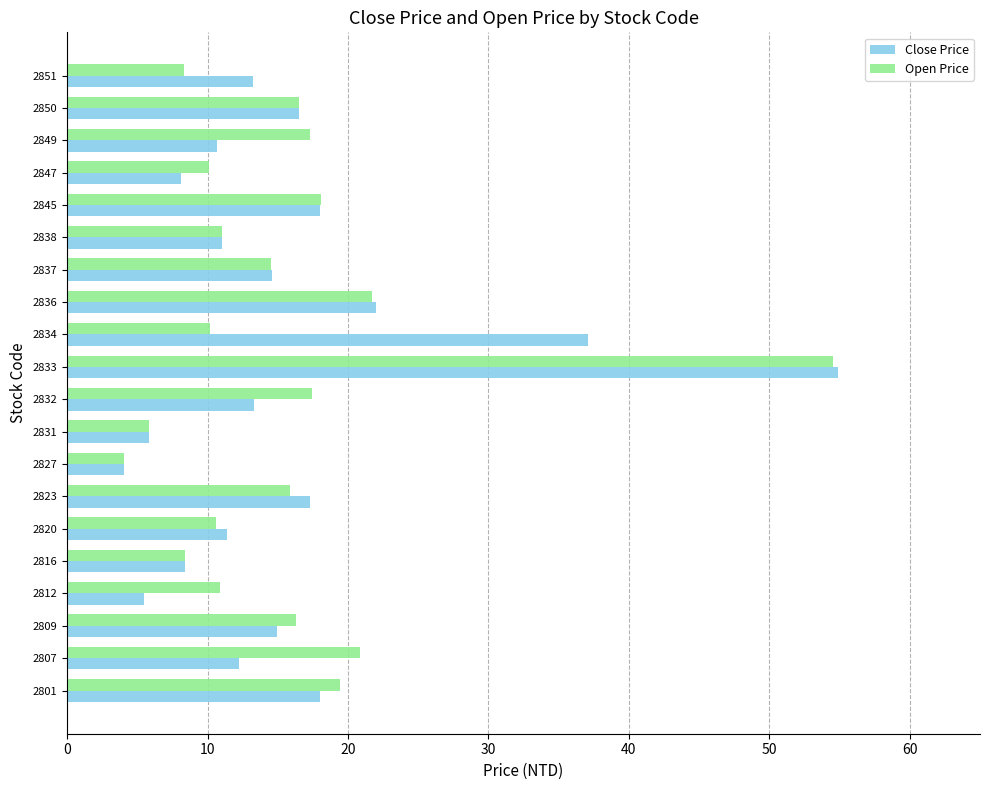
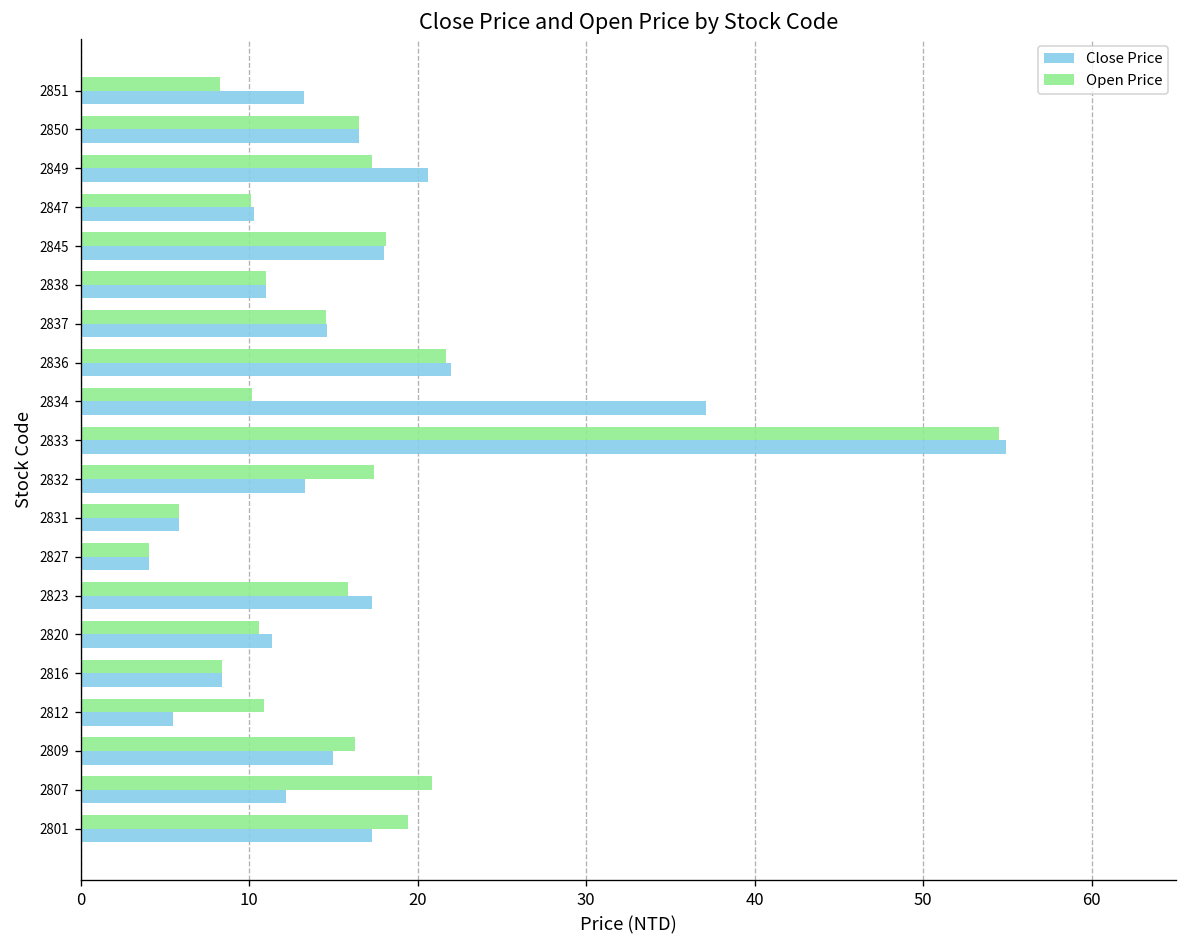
Close Price, 2849: 10.7 -> 20.6
Close Price, 2847: 8.1 -> 10.3
Close Price, 2801: 18.0 -> 17.3
